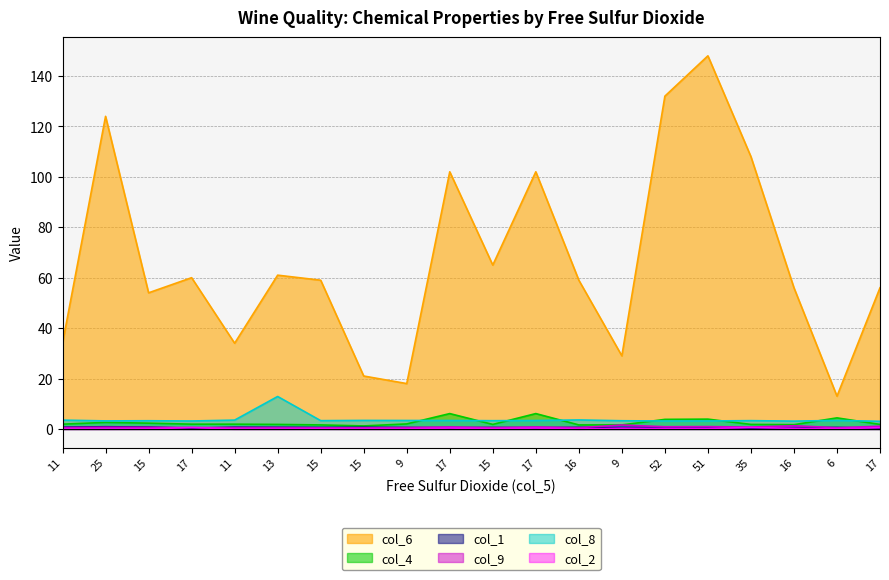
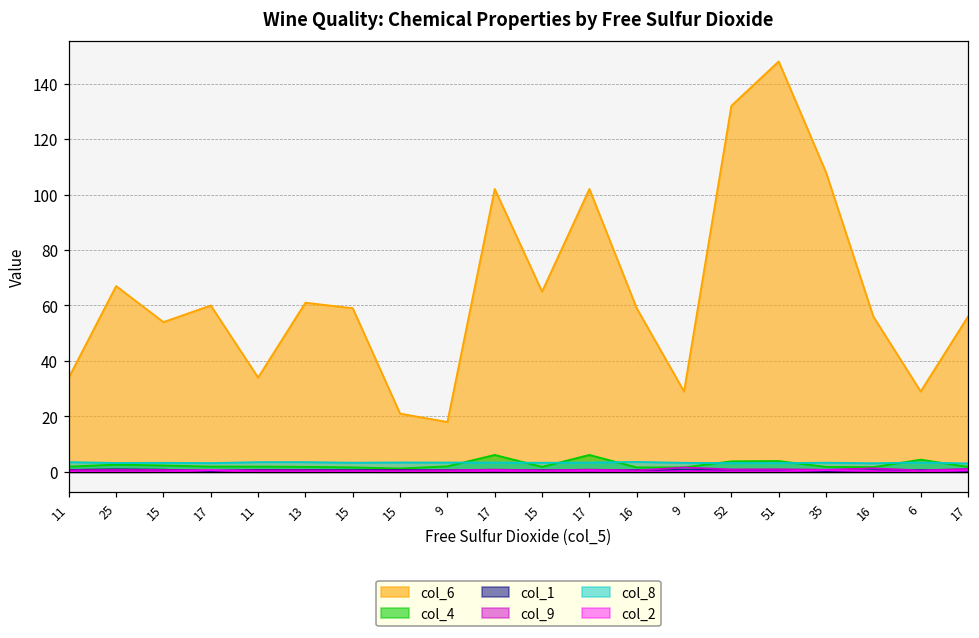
col_6, 25: 124 -> 67
col_8, 13: 13 -> 4
col_6, 6: 13 -> 29
